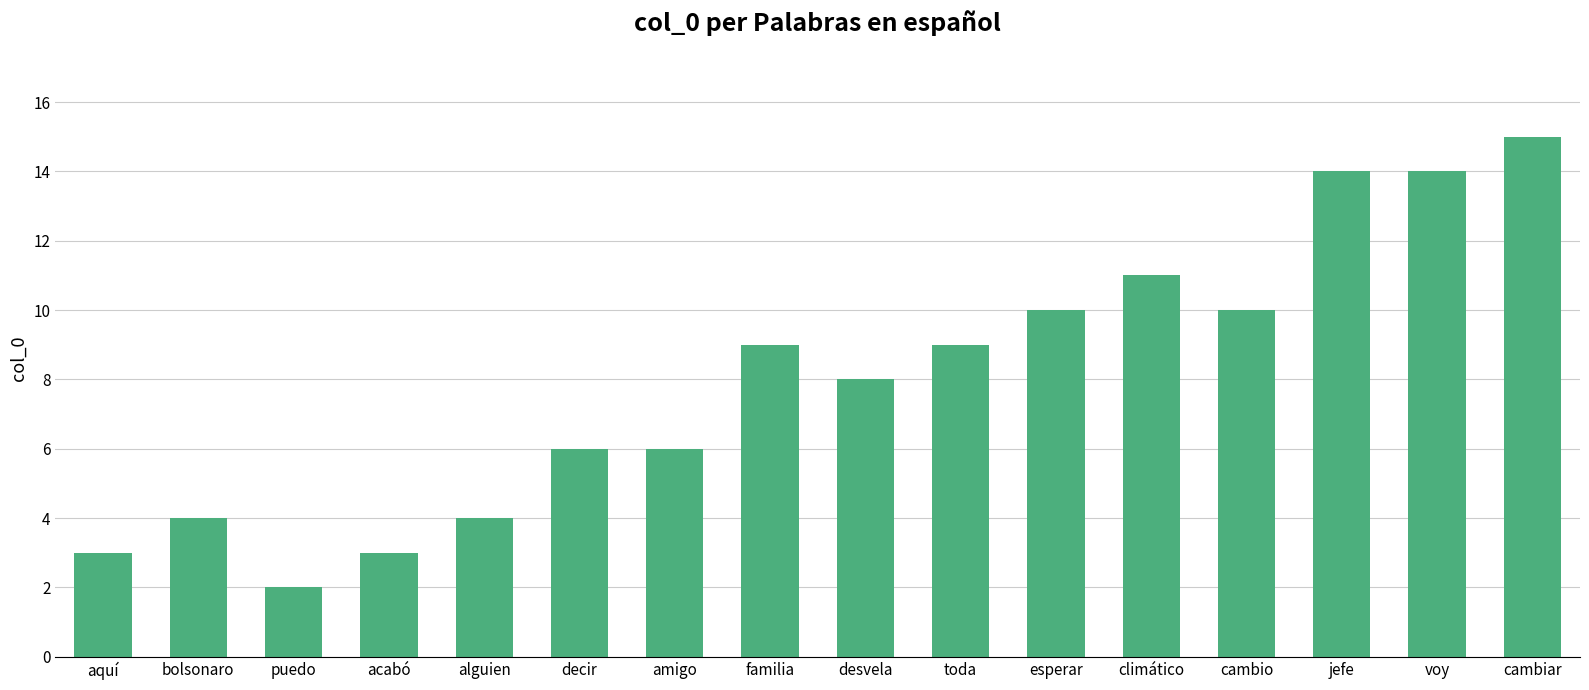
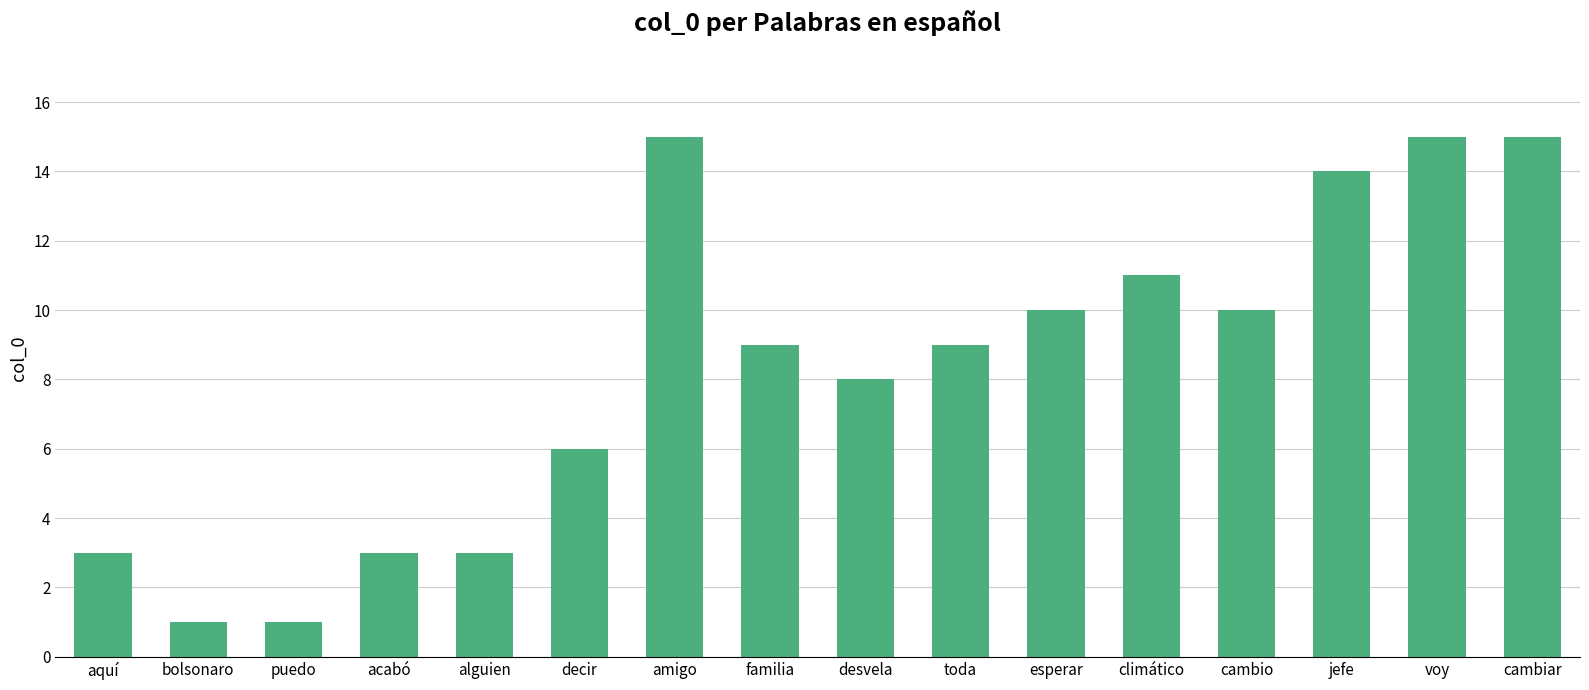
bolsonaro: 4 -> 1
puedo: 2 -> 1
alguien: 4 -> 3
amigo: 6 -> 15
voy: 14 -> 15
